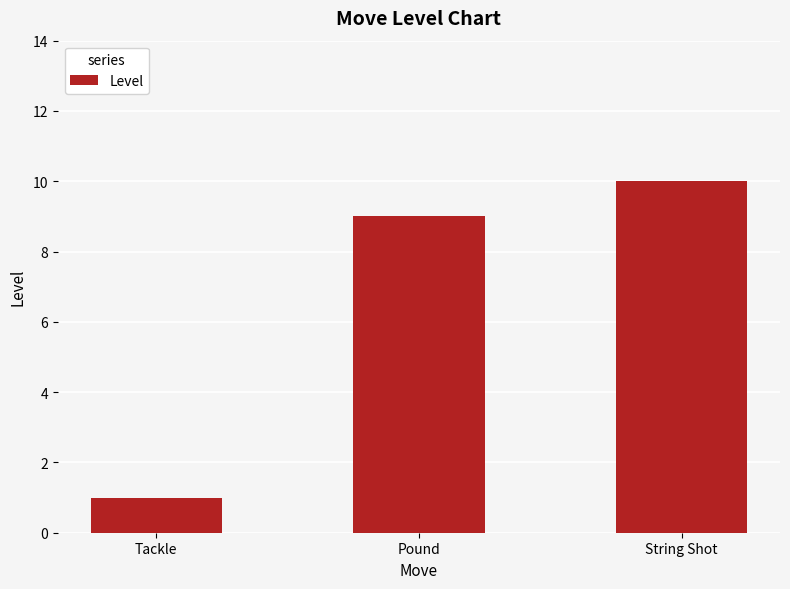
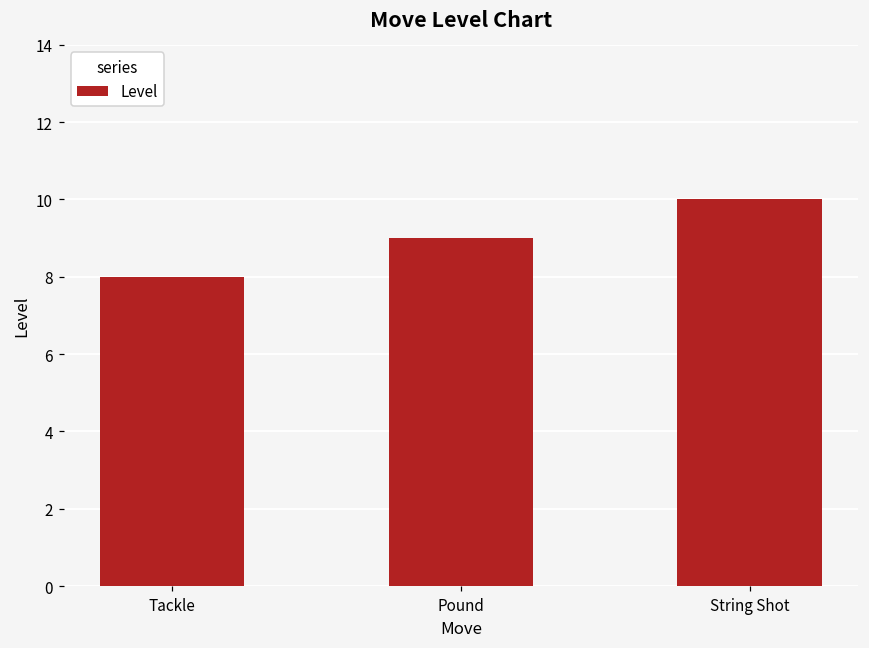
Tackle: 1 -> 8
